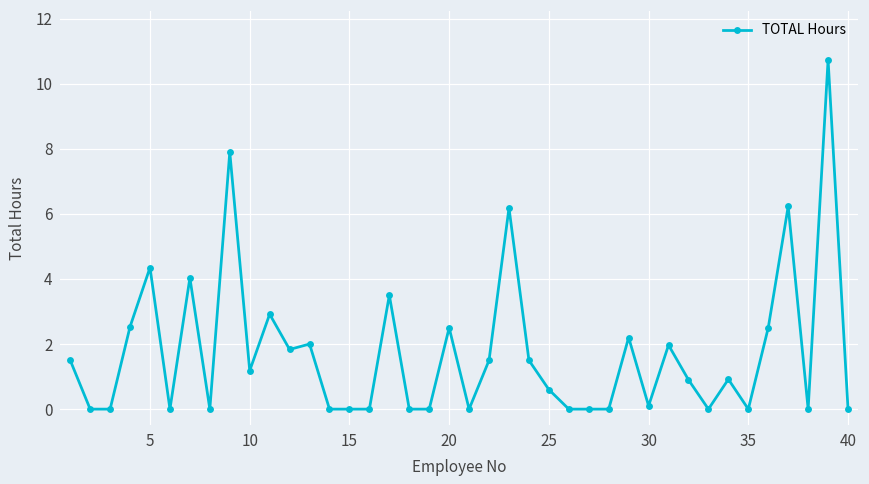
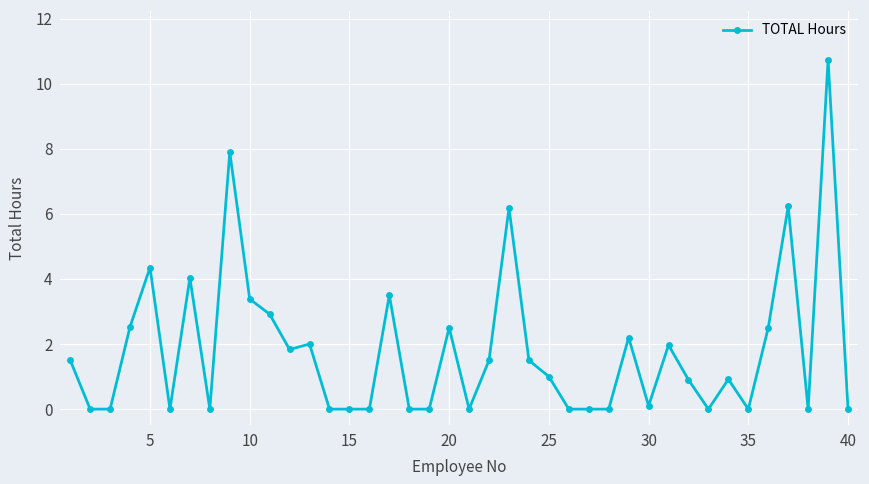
10: 1.2 -> 3.4
25: 0.6 -> 1.0
